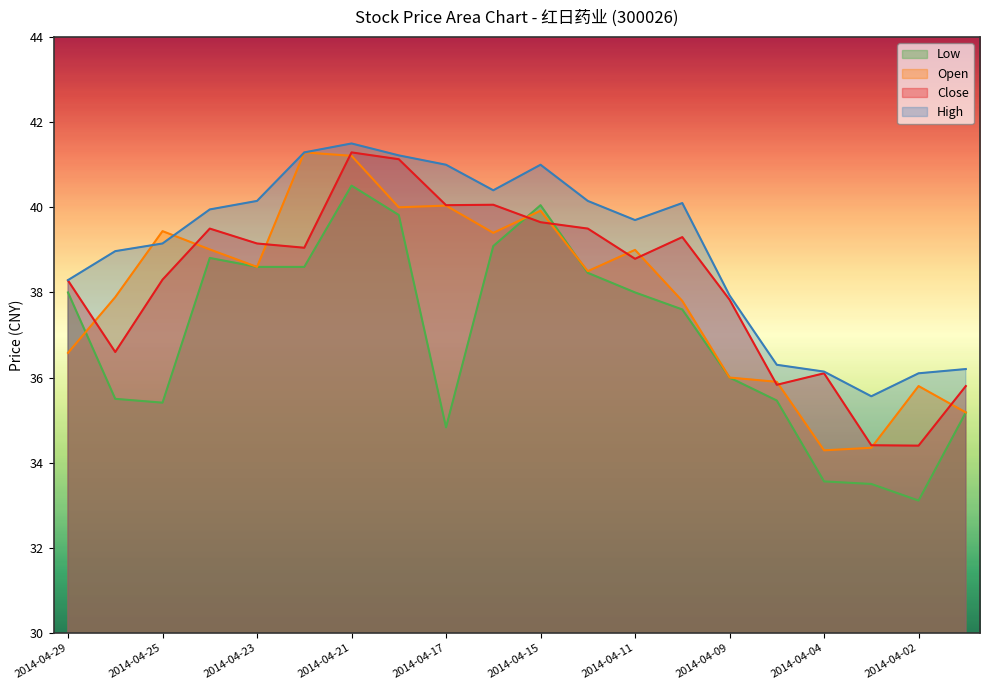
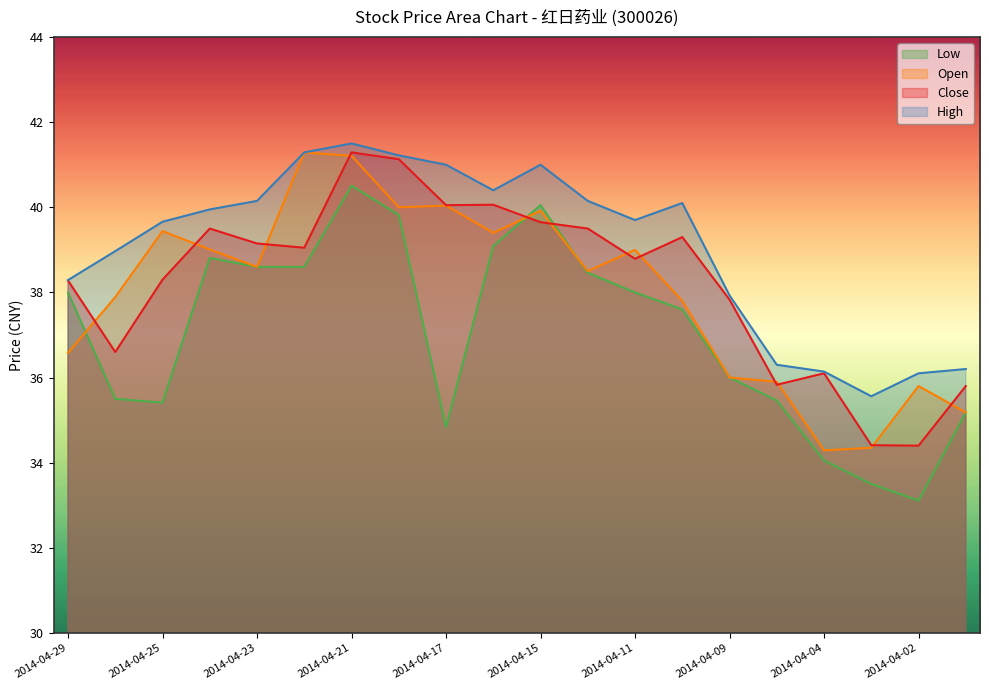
High, 2014-04-25: 39.2 -> 39.7
Low, 2014-04-04: 33.6 -> 34.1
